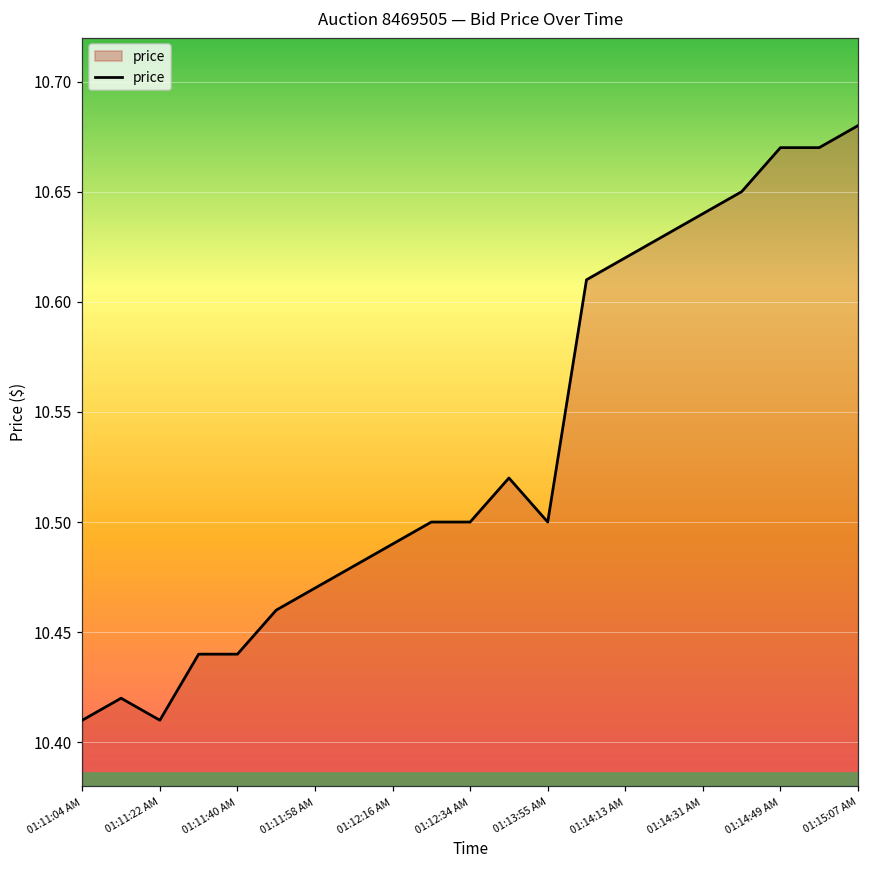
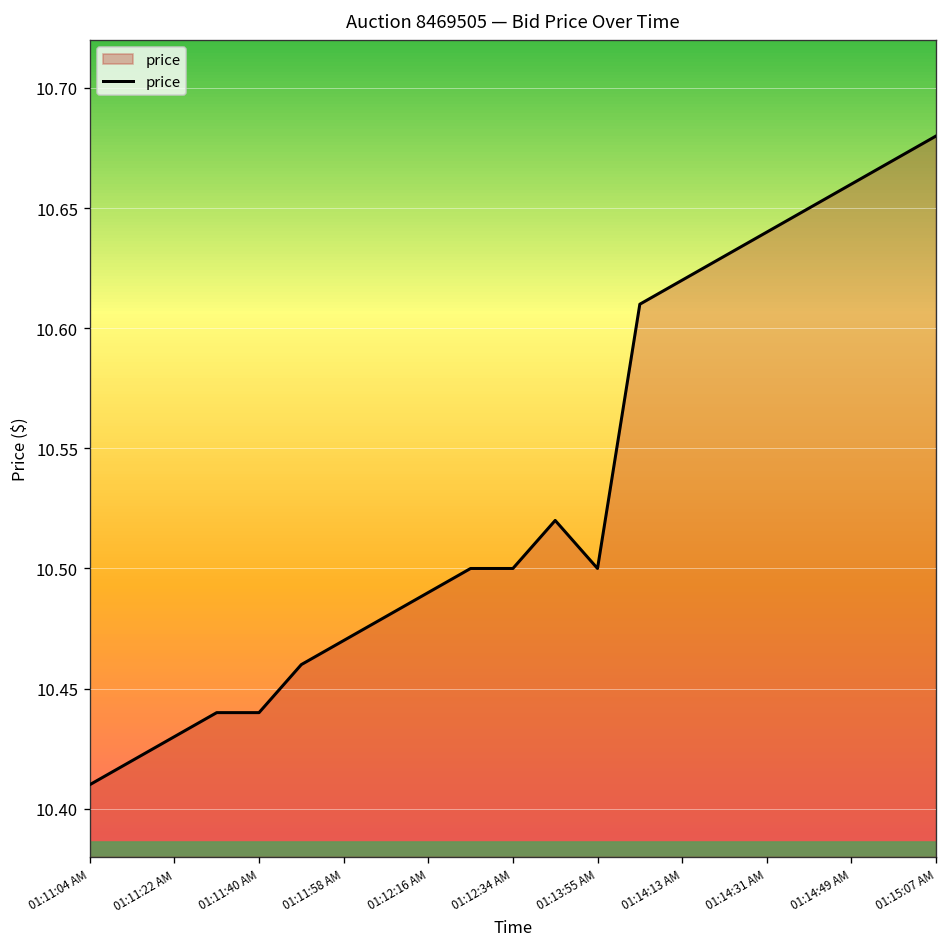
01:11:22 AM: 10.41 -> 10.43
01:14:49 AM: 10.67 -> 10.66
